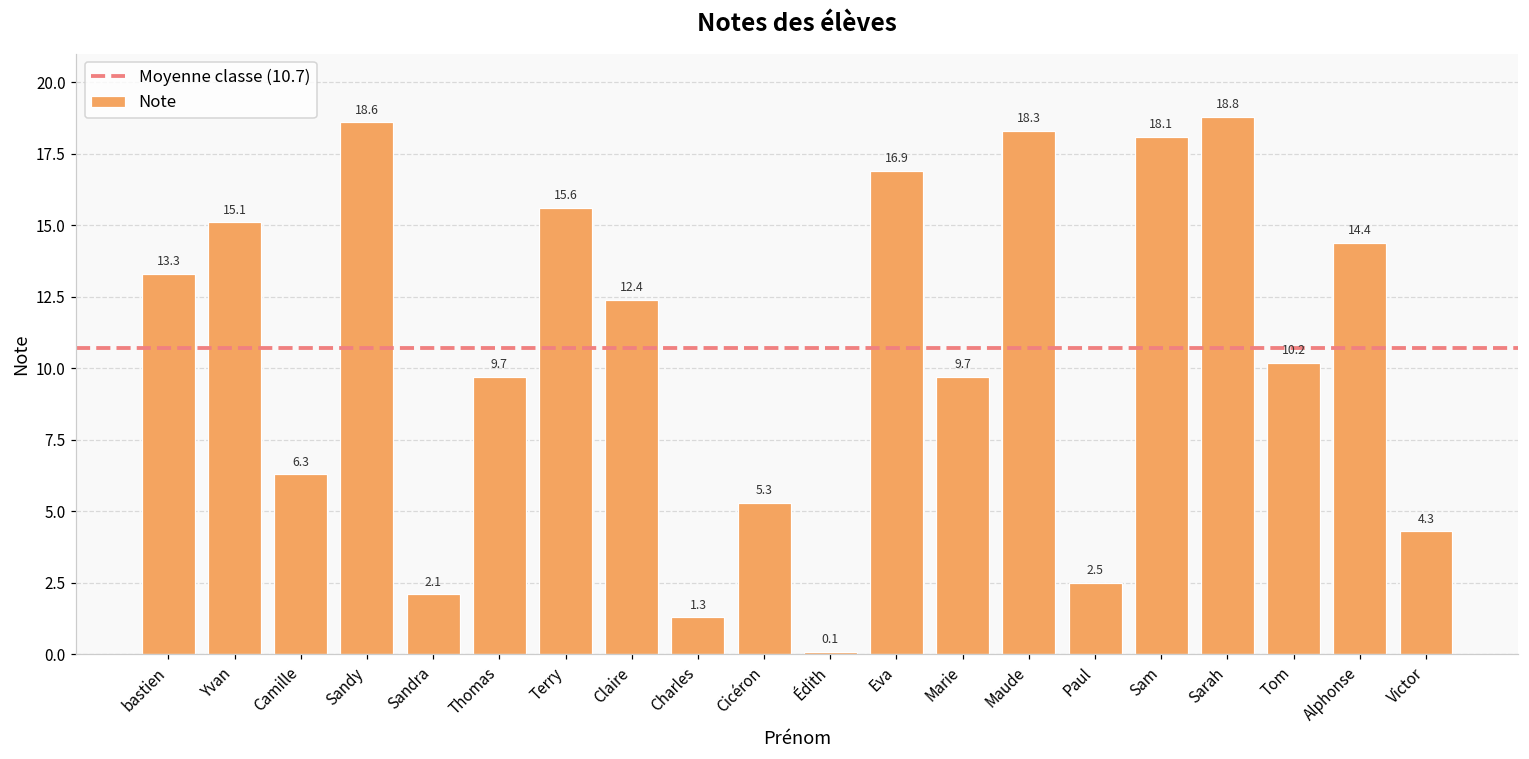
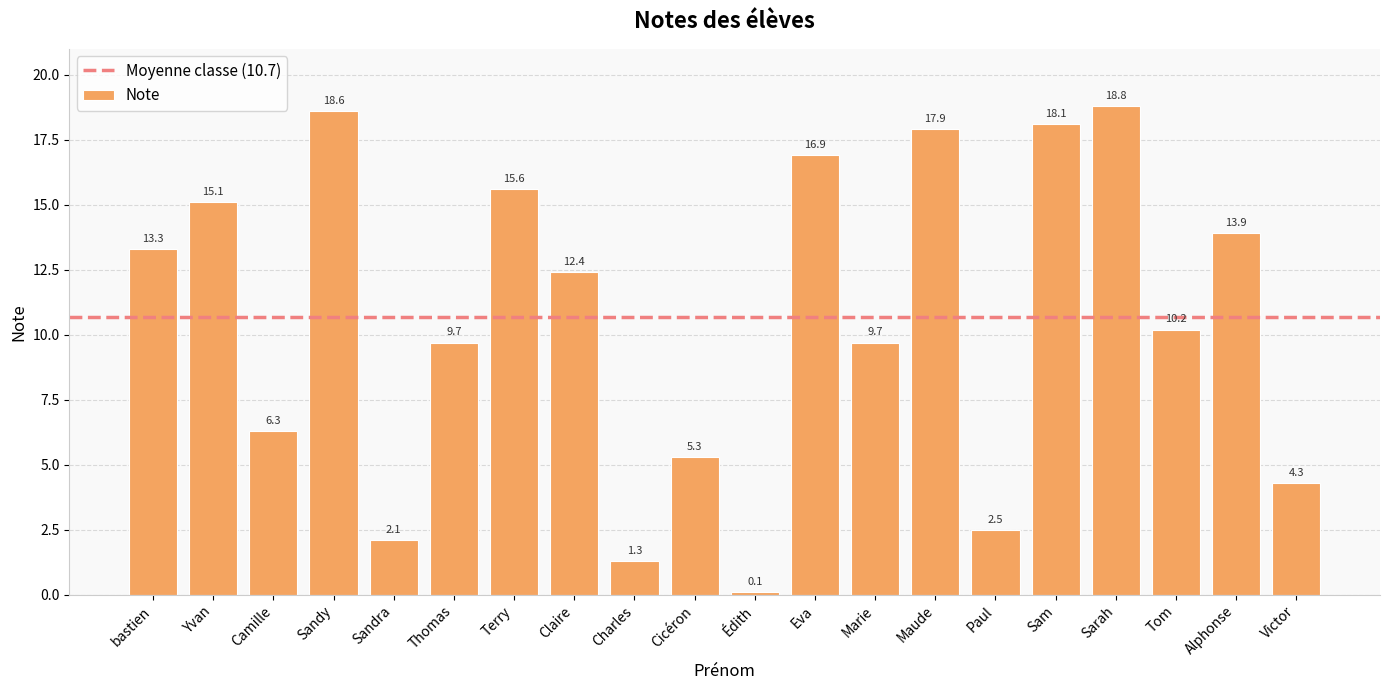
Maude: 18.3 -> 17.9
Alphonse: 14.4 -> 13.9
